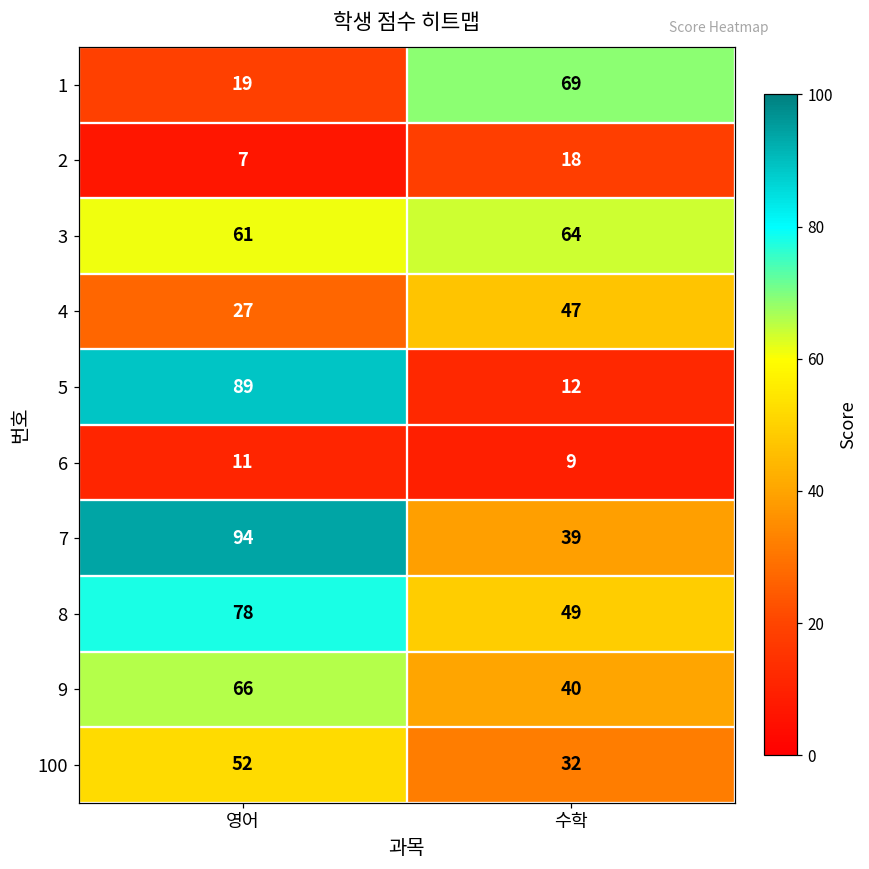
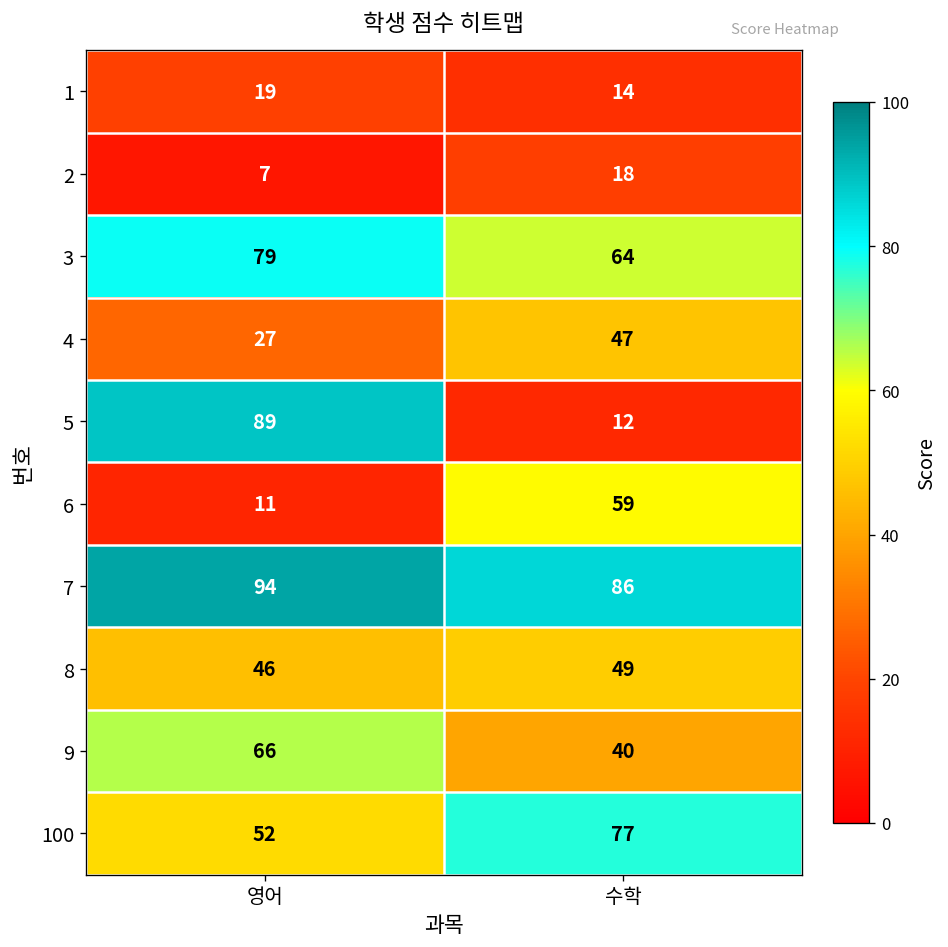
1, 수학: 69 -> 14
3, 영어: 61 -> 79
6, 수학: 9 -> 59
7, 수학: 39 -> 86
8, 영어: 78 -> 46
100, 수학: 32 -> 77
